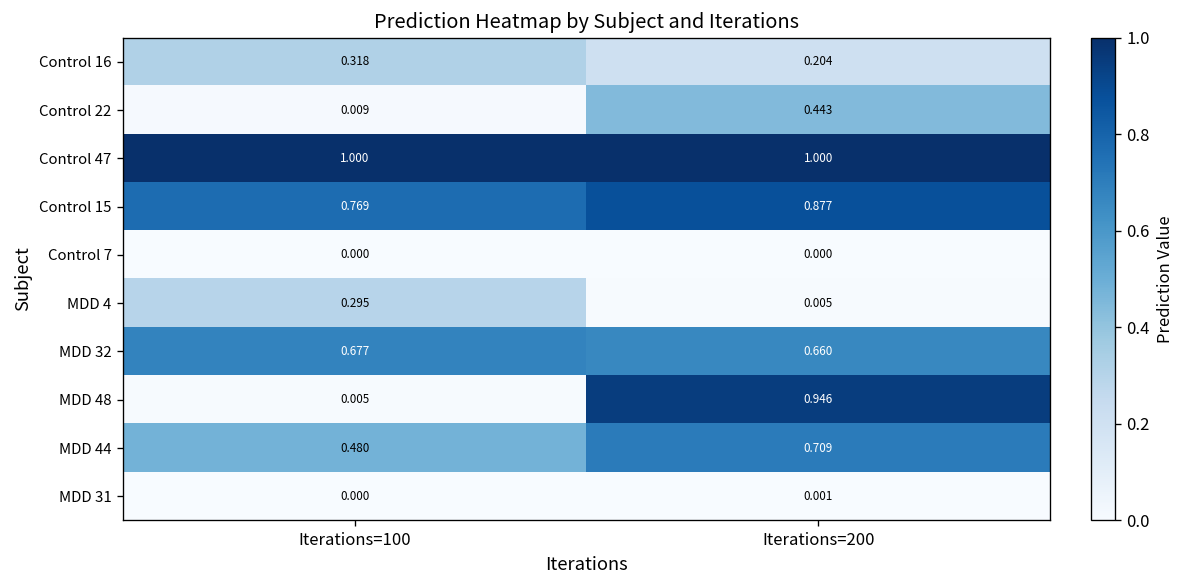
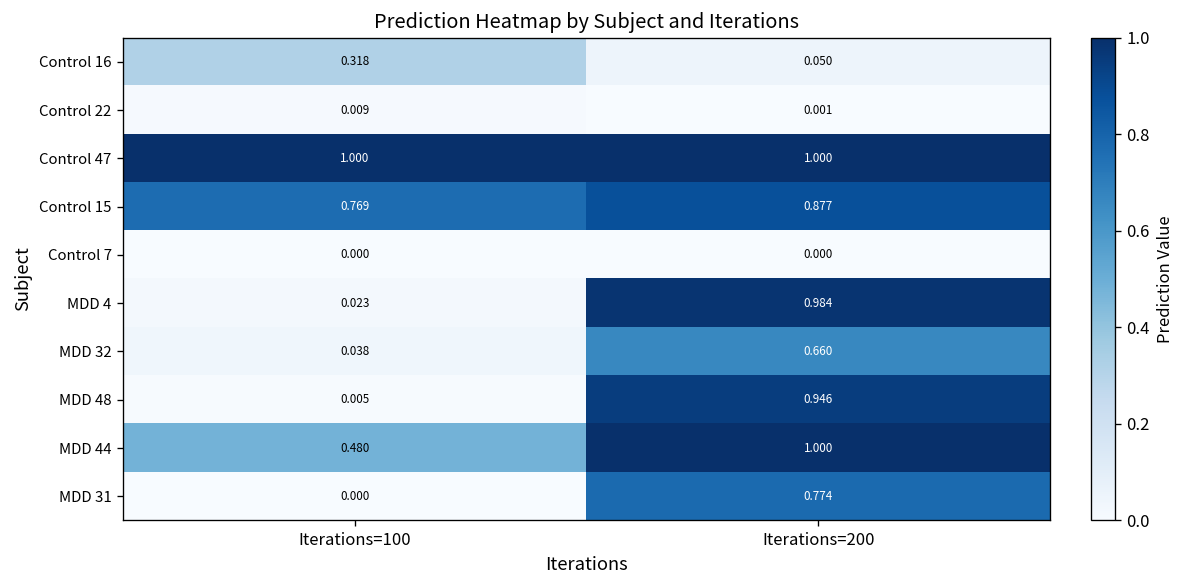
Control 16, Iterations=200: 0.204 -> 0.050
Control 22, Iterations=200: 0.443 -> 0.001
MDD 4, Iterations=100: 0.295 -> 0.023
MDD 4, Iterations=200: 0.005 -> 0.984
MDD 32, Iterations=100: 0.677 -> 0.038
MDD 44, Iterations=200: 0.709 -> 1.000
MDD 31, Iterations=200: 0.001 -> 0.774
